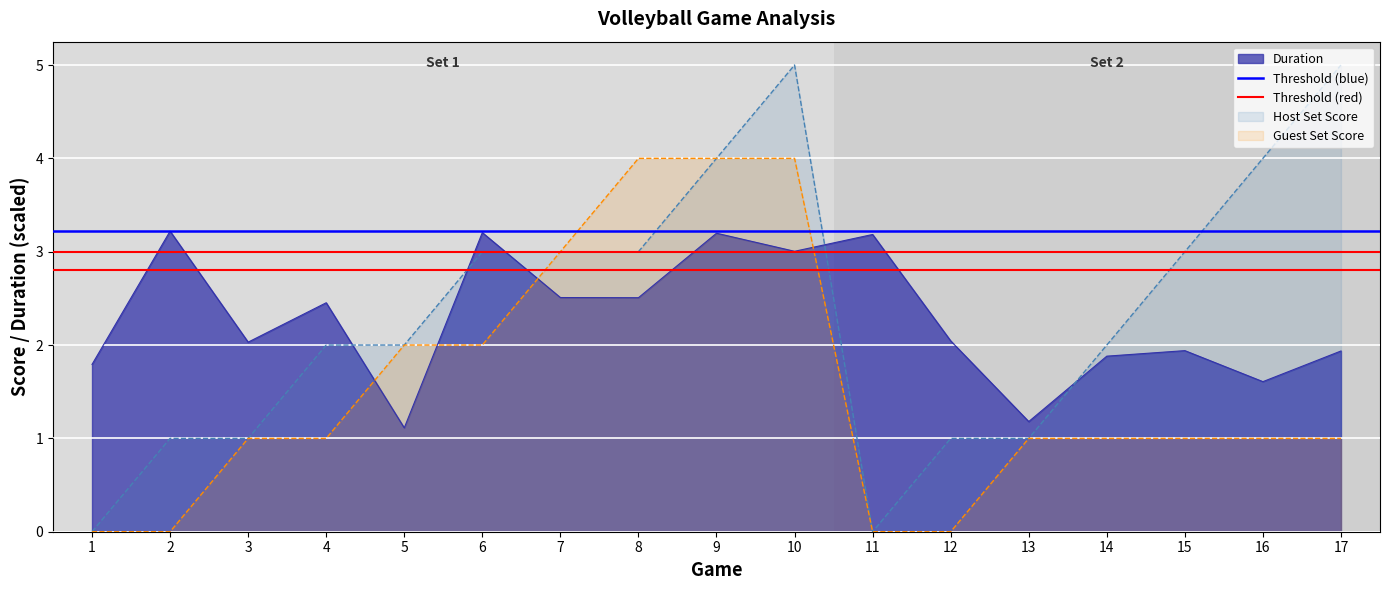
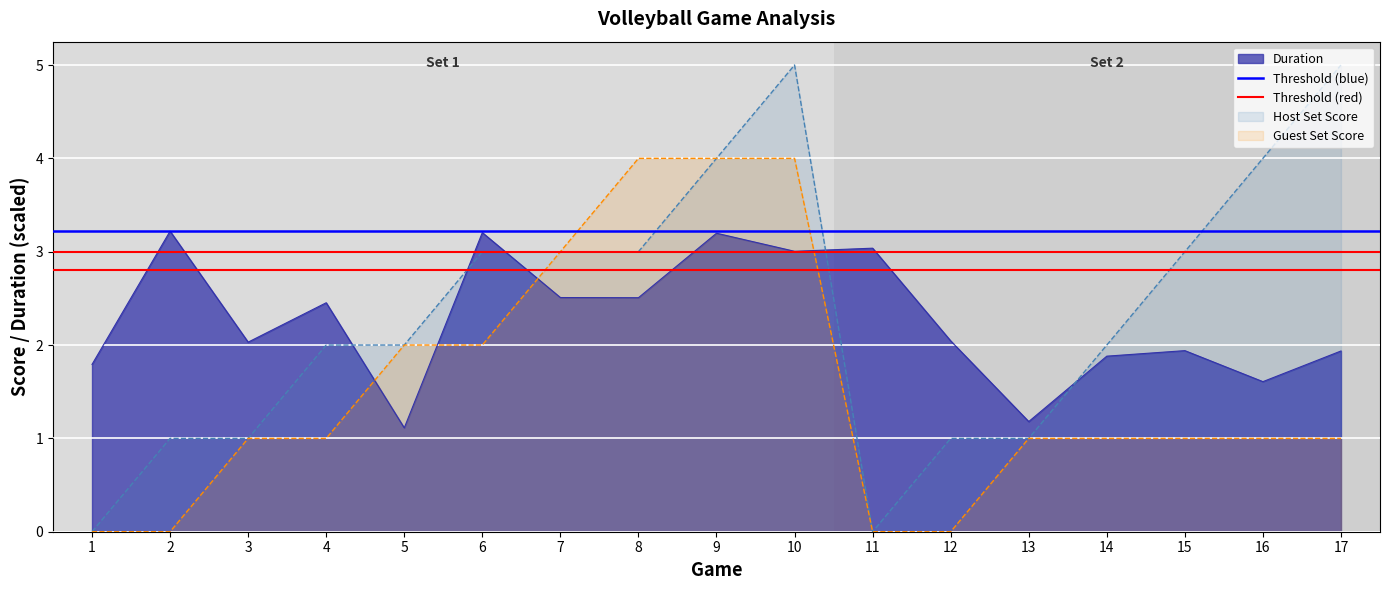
Duration, 11: 3.2 -> 3.0
